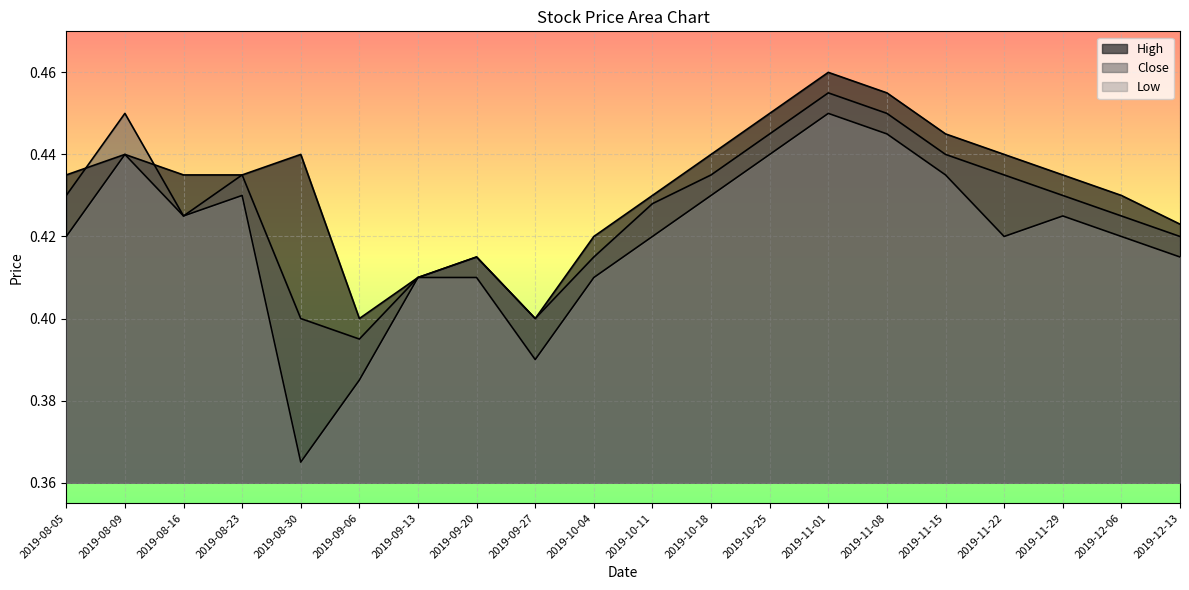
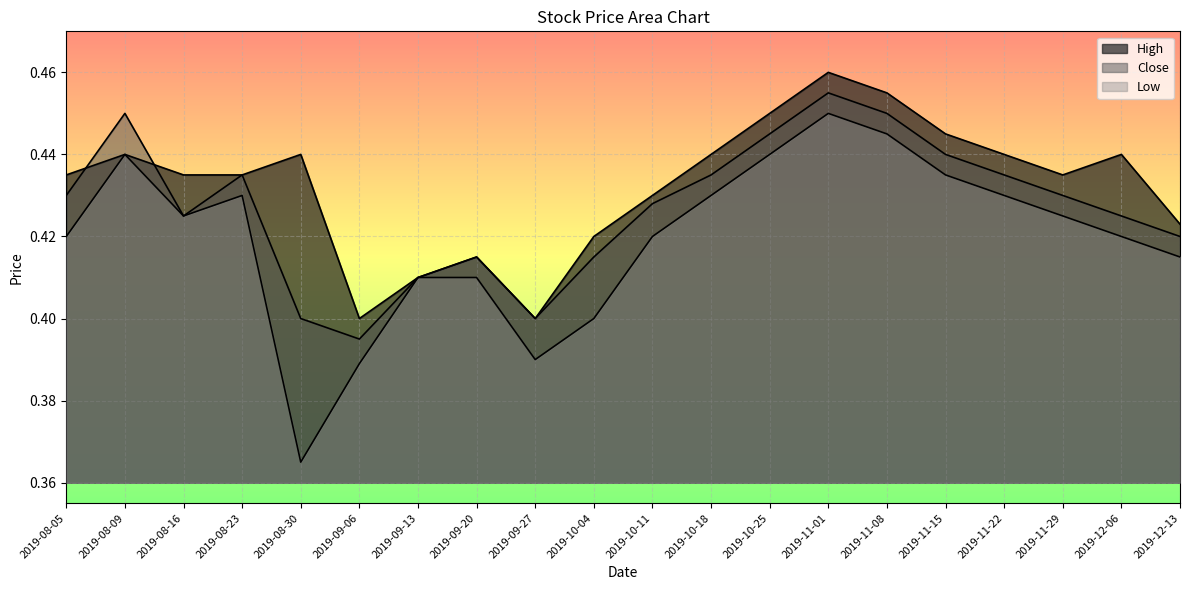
Low, 2019-09-06: 0.385 -> 0.389
Low, 2019-10-04: 0.41 -> 0.40
Low, 2019-11-22: 0.42 -> 0.43
High, 2019-12-06: 0.43 -> 0.44
